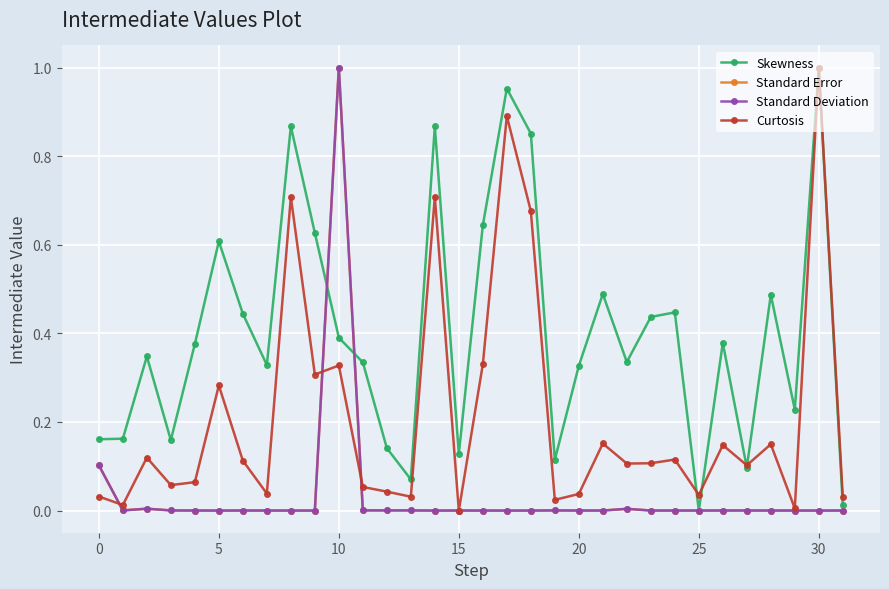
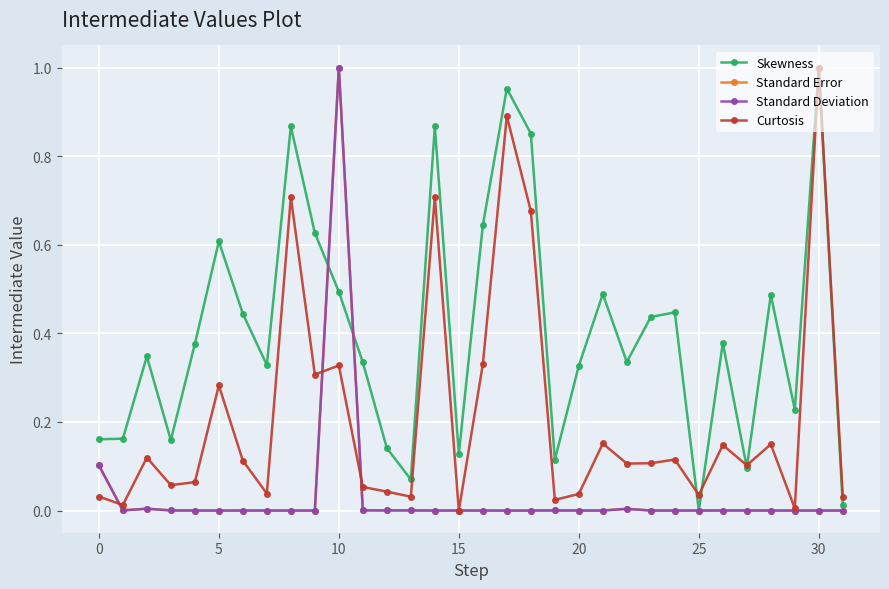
Skewness, 10: 0.39 -> 0.49
